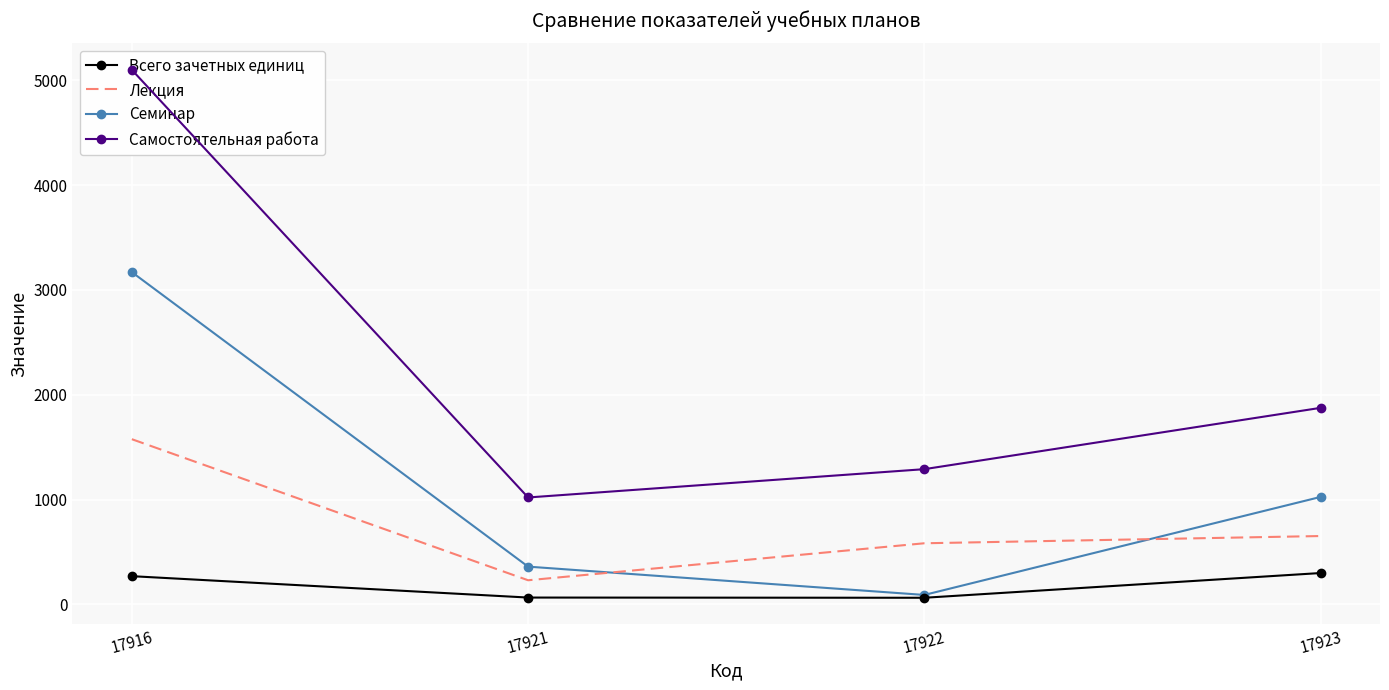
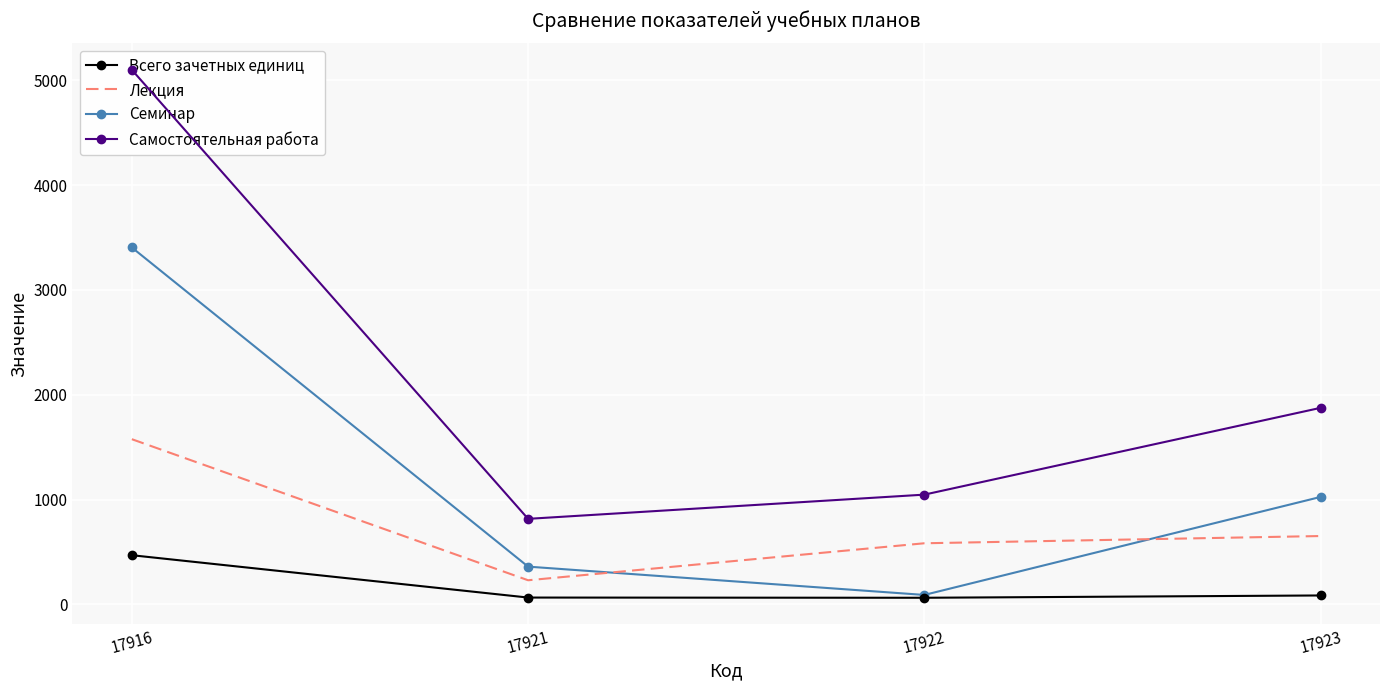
Всего зачетных единиц, 17916: 270 -> 470
Семинар, 17916: 3170 -> 3410
Самостоятельная работа, 17921: 1020 -> 820
Самостоятельная работа, 17922: 1290 -> 1050
Всего зачетных единиц, 17923: 300 -> 90
